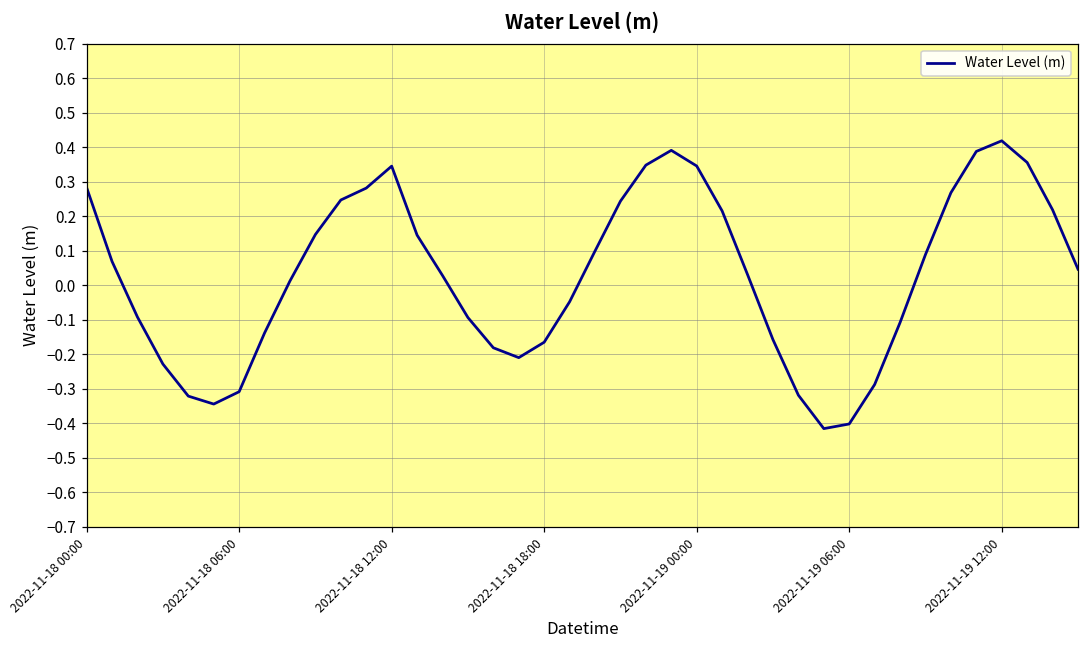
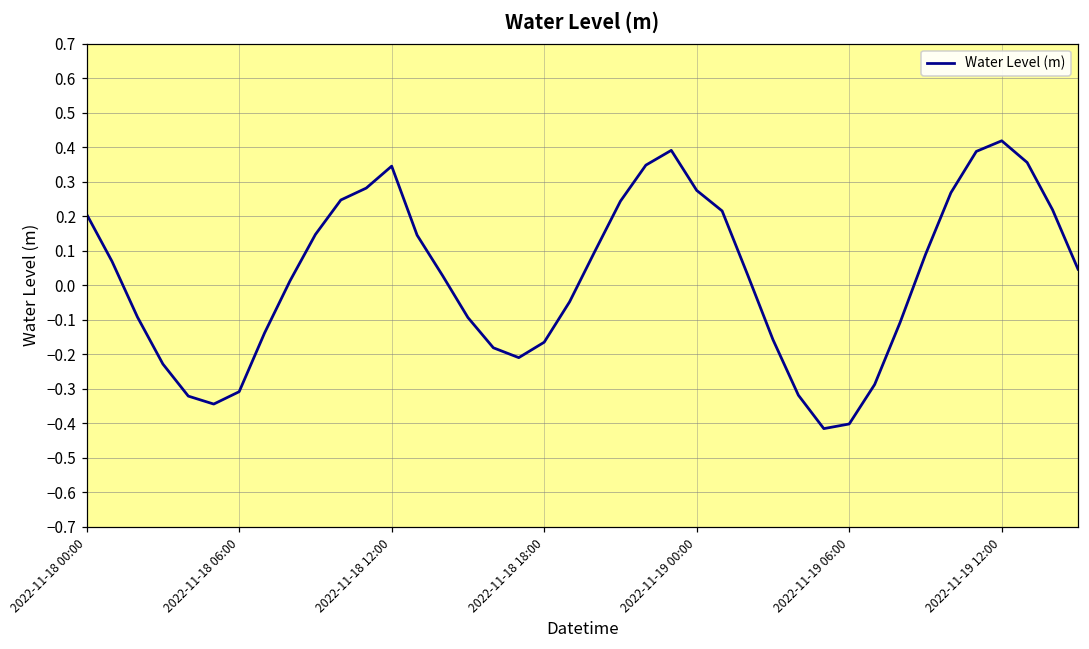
2022-11-18 00:00: 0.28 -> 0.21
2022-11-19 00:00: 0.35 -> 0.27
